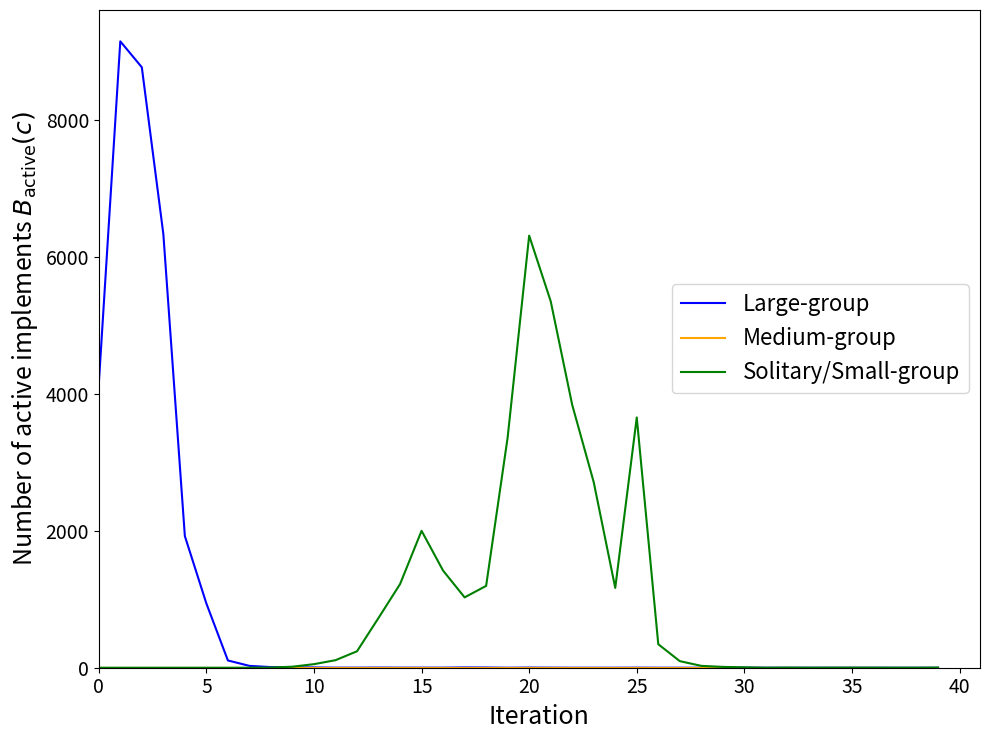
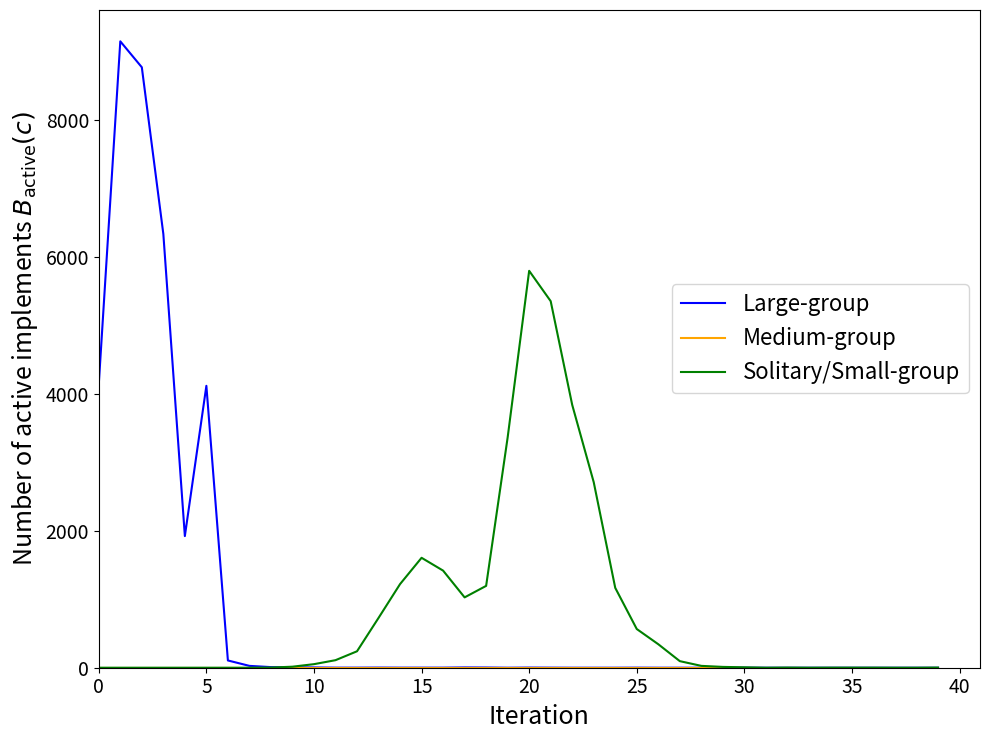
Large-group, 5: 900 -> 4100
Solitary/Small-group, 15: 2000 -> 1600
Solitary/Small-group, 20: 6300 -> 5800
Solitary/Small-group, 25: 3700 -> 600
